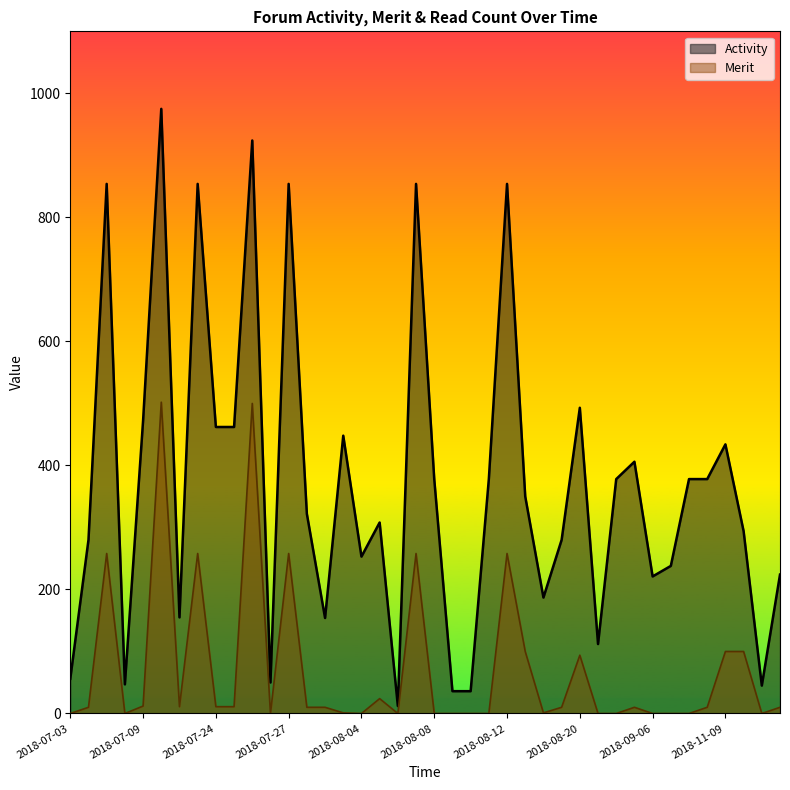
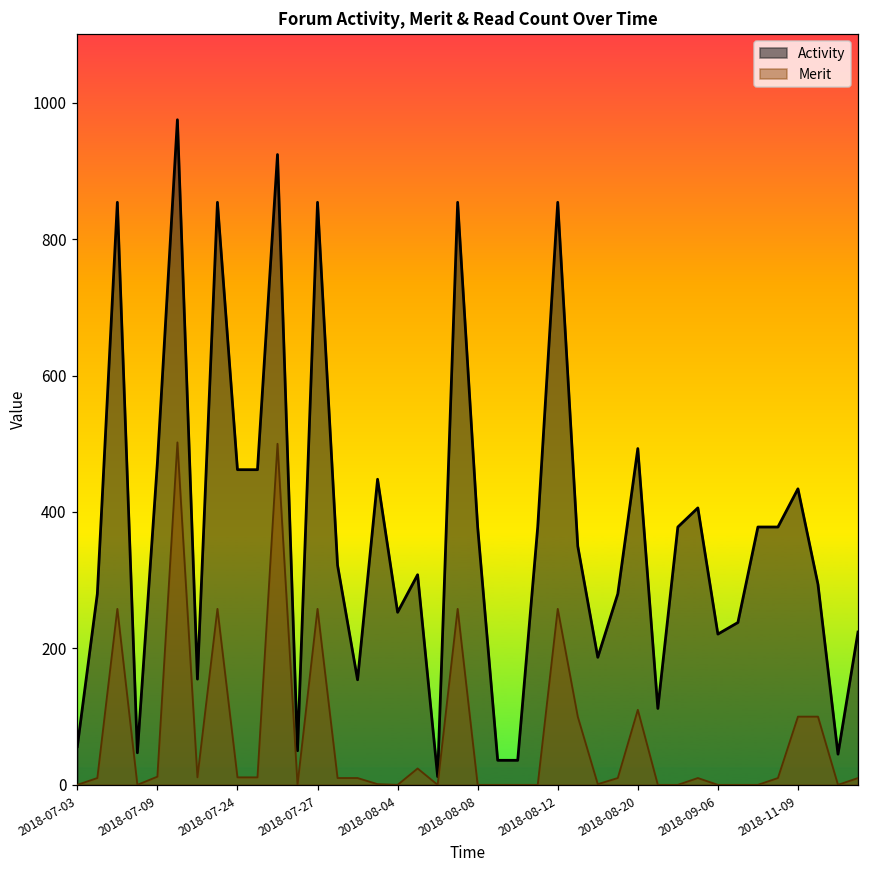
Merit, 2018-08-20: 90 -> 110
